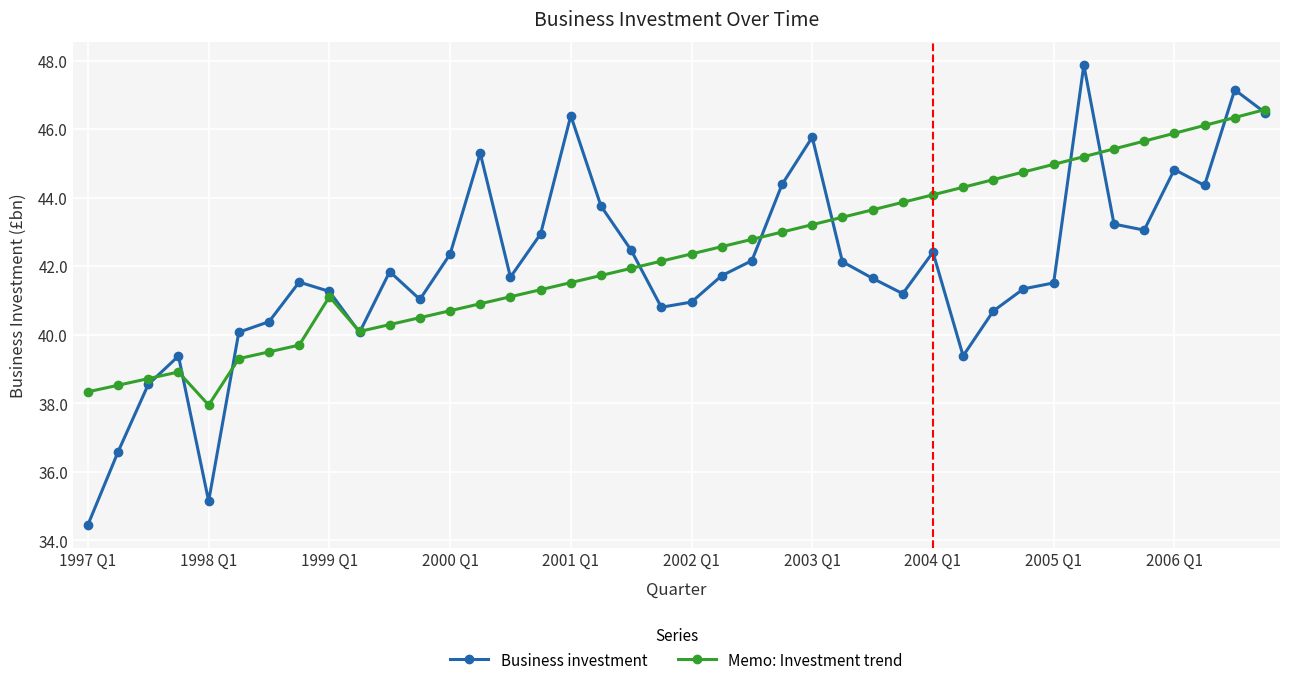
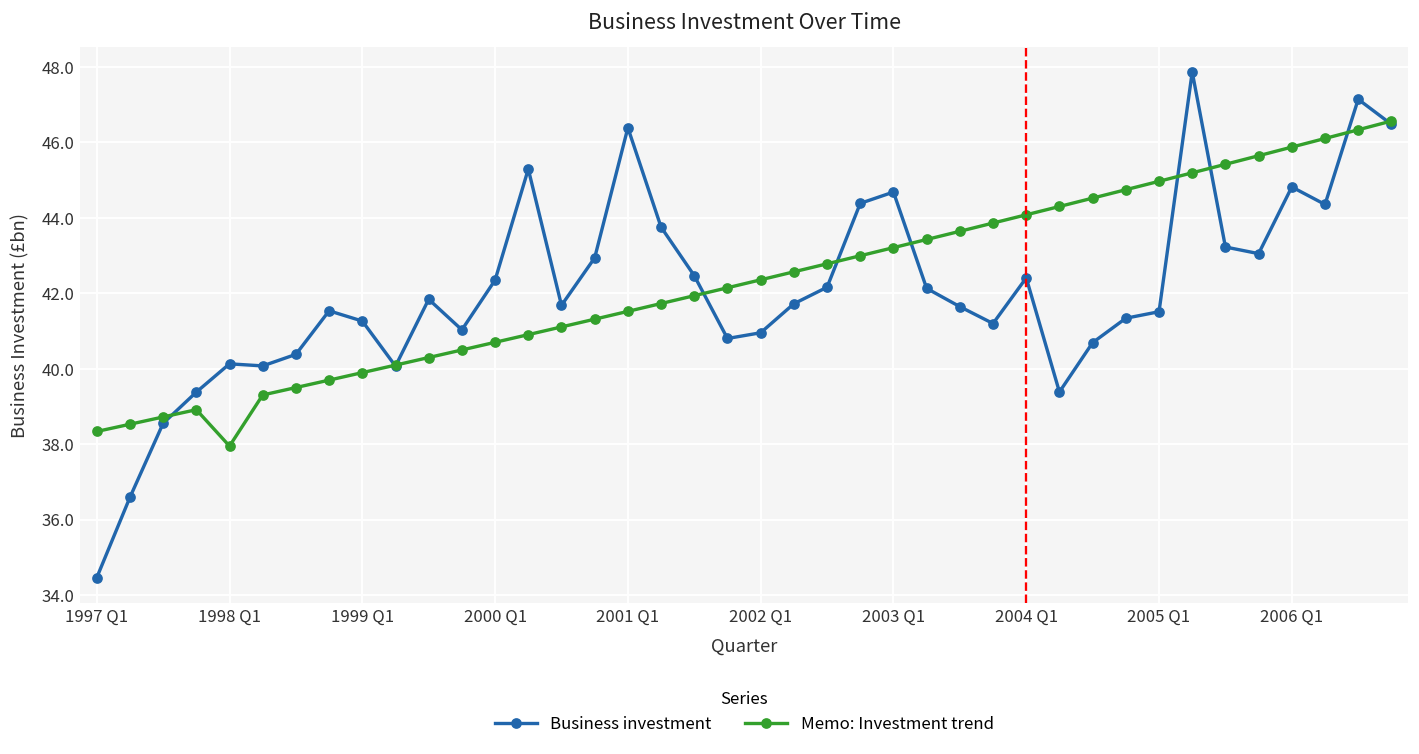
Business investment, 1998 Q1: 35.1 -> 40.1
Memo: Investment trend, 1999 Q1: 41.1 -> 39.9
Business investment, 2003 Q1: 45.8 -> 44.7
